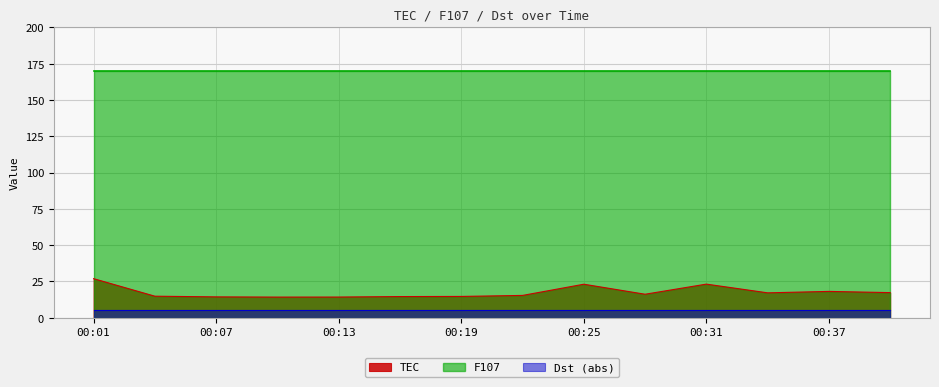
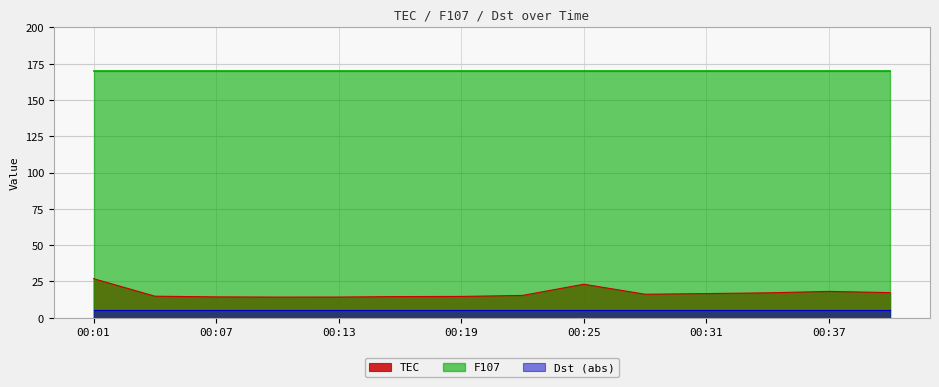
TEC, 00:31: 23 -> 17
